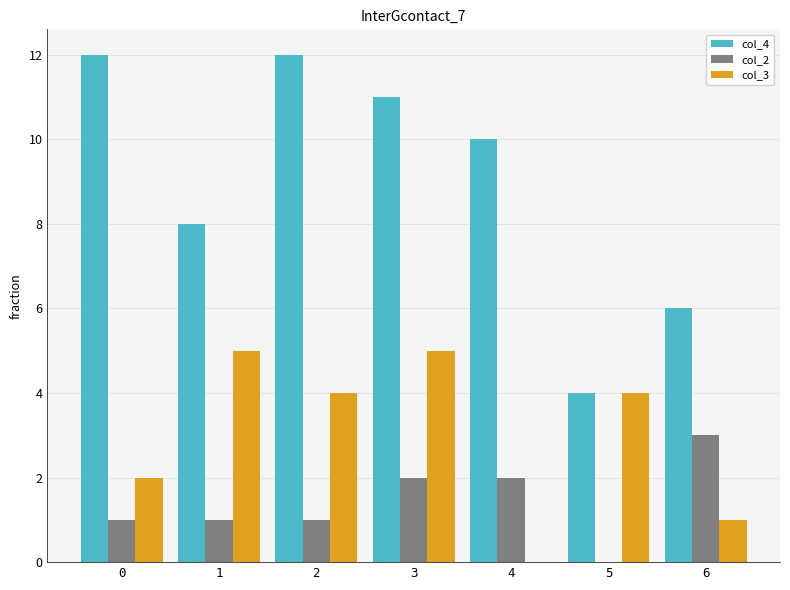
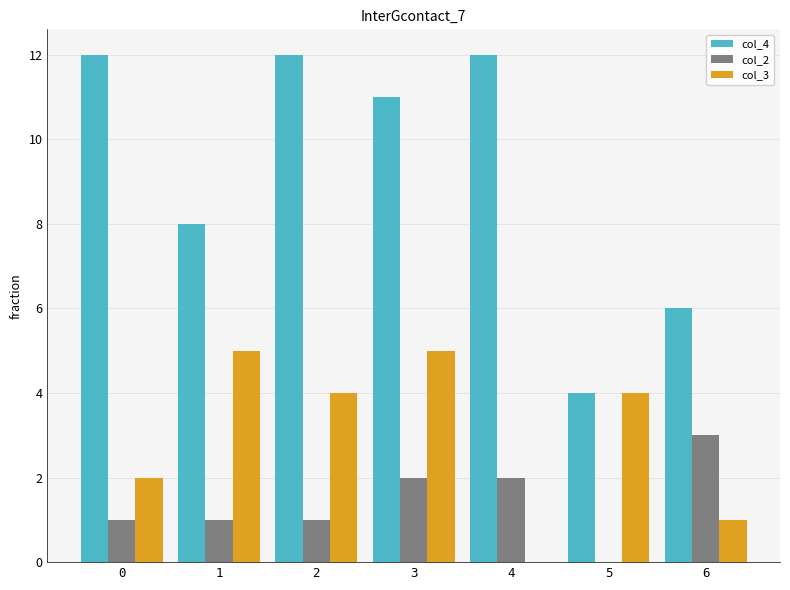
col_4, 4: 10 -> 12
